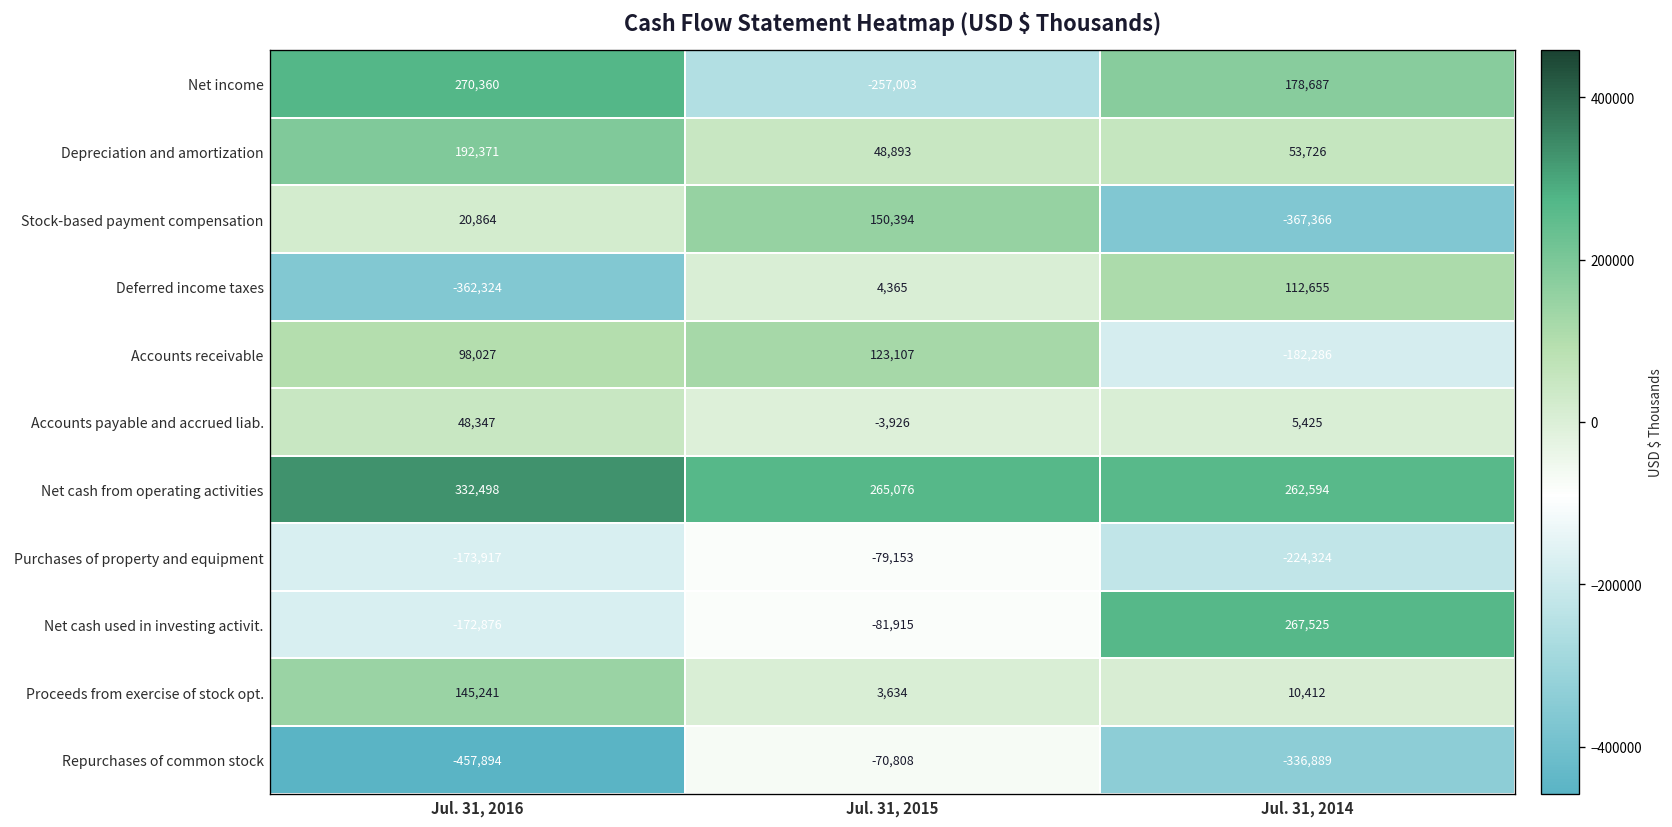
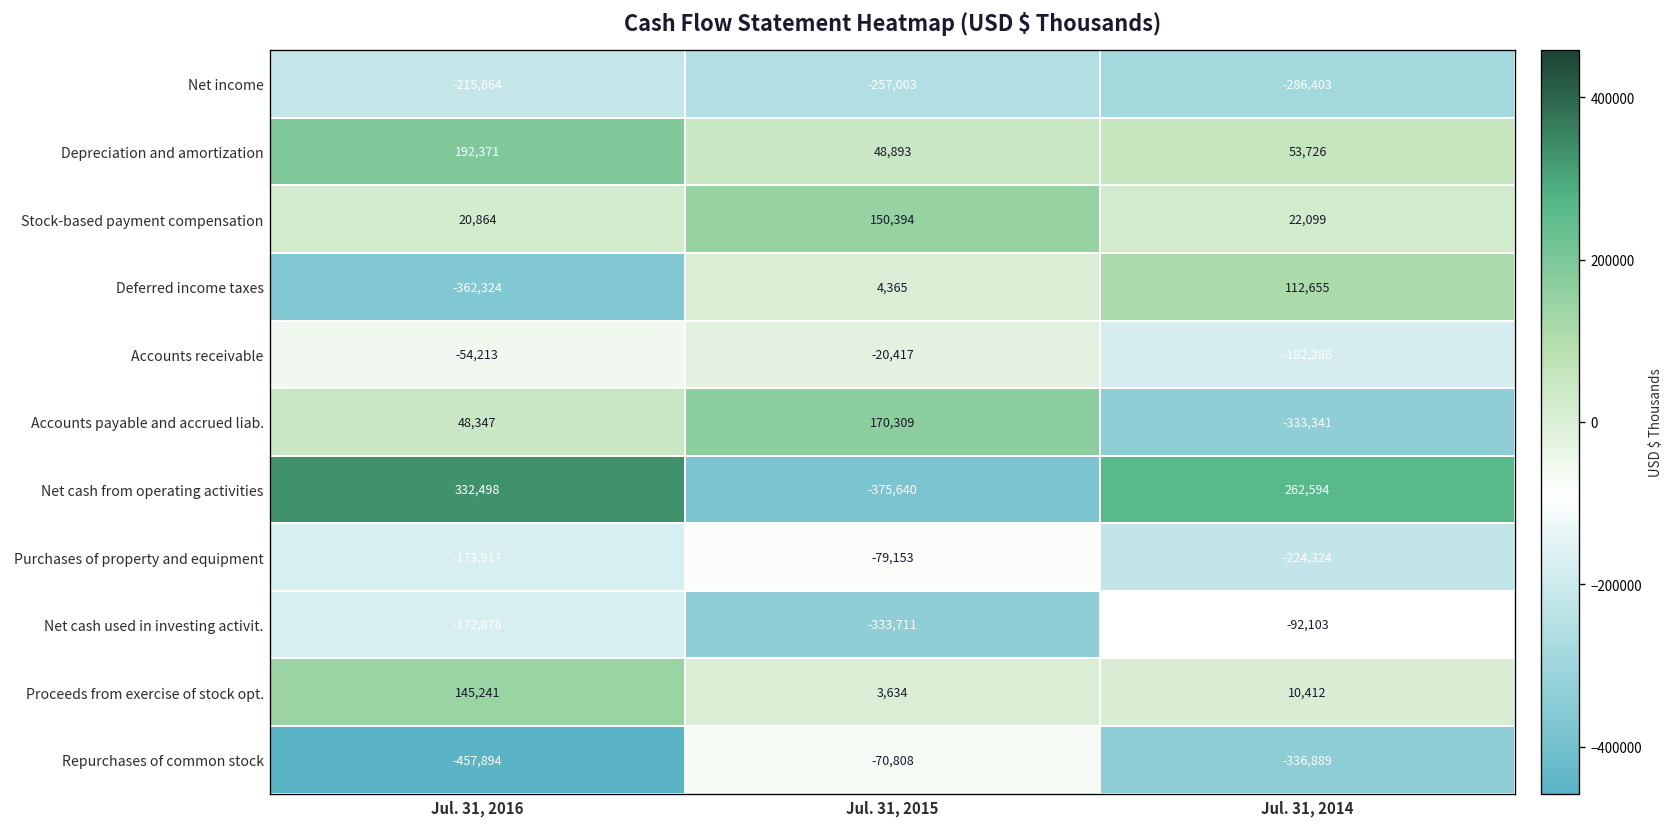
Net income, Jul. 31, 2016: 270,360 -> -215,664
Net income, Jul. 31, 2014: 178,687 -> -286,403
Stock-based payment compensation, Jul. 31, 2014: -367,366 -> 22,099
Accounts receivable, Jul. 31, 2016: 98,027 -> -54,213
Accounts receivable, Jul. 31, 2015: 123,107 -> -20,417
Accounts payable and accrued liab., Jul. 31, 2015: -3,926 -> 170,309
Accounts payable and accrued liab., Jul. 31, 2014: 5,425 -> -333,341
Net cash from operating activities, Jul. 31, 2015: 265,076 -> -375,640
Net cash used in investing activit., Jul. 31, 2015: -81,915 -> -333,711
Net cash used in investing activit., Jul. 31, 2014: 267,525 -> -92,103
